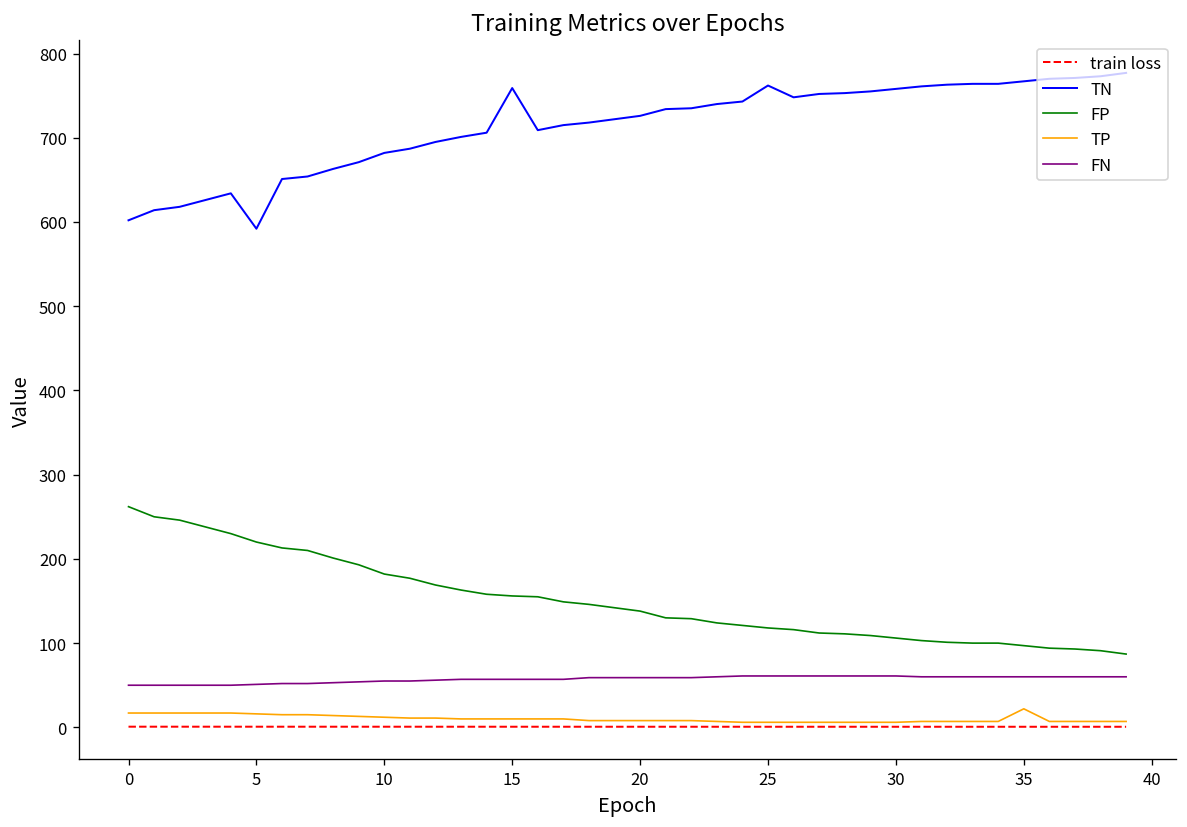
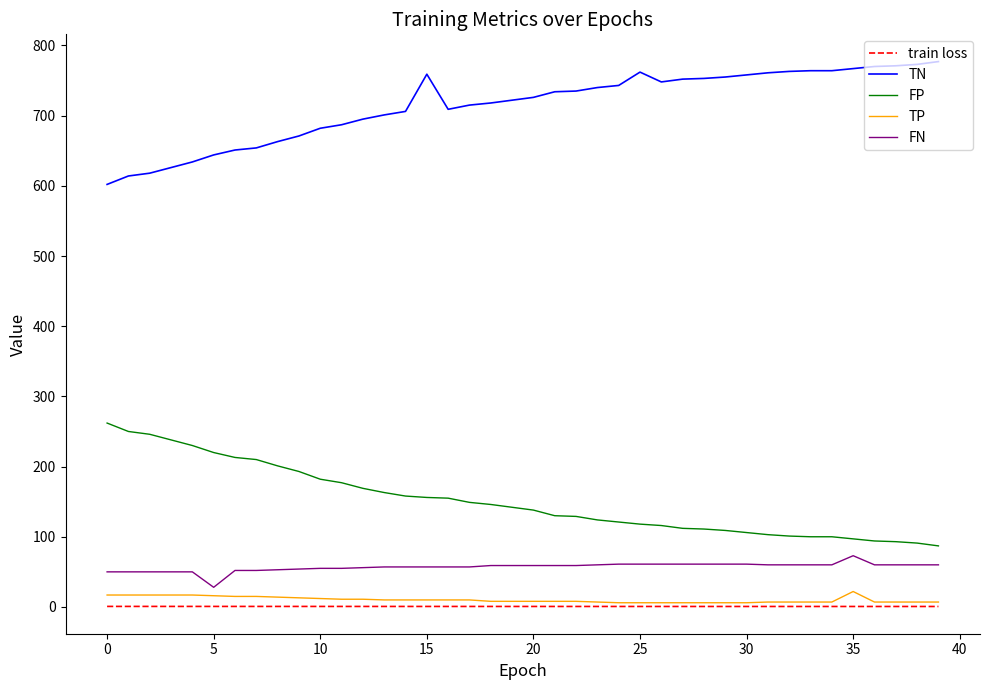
TN, 5: 590 -> 640
FN, 5: 50 -> 30
FN, 35: 60 -> 70
